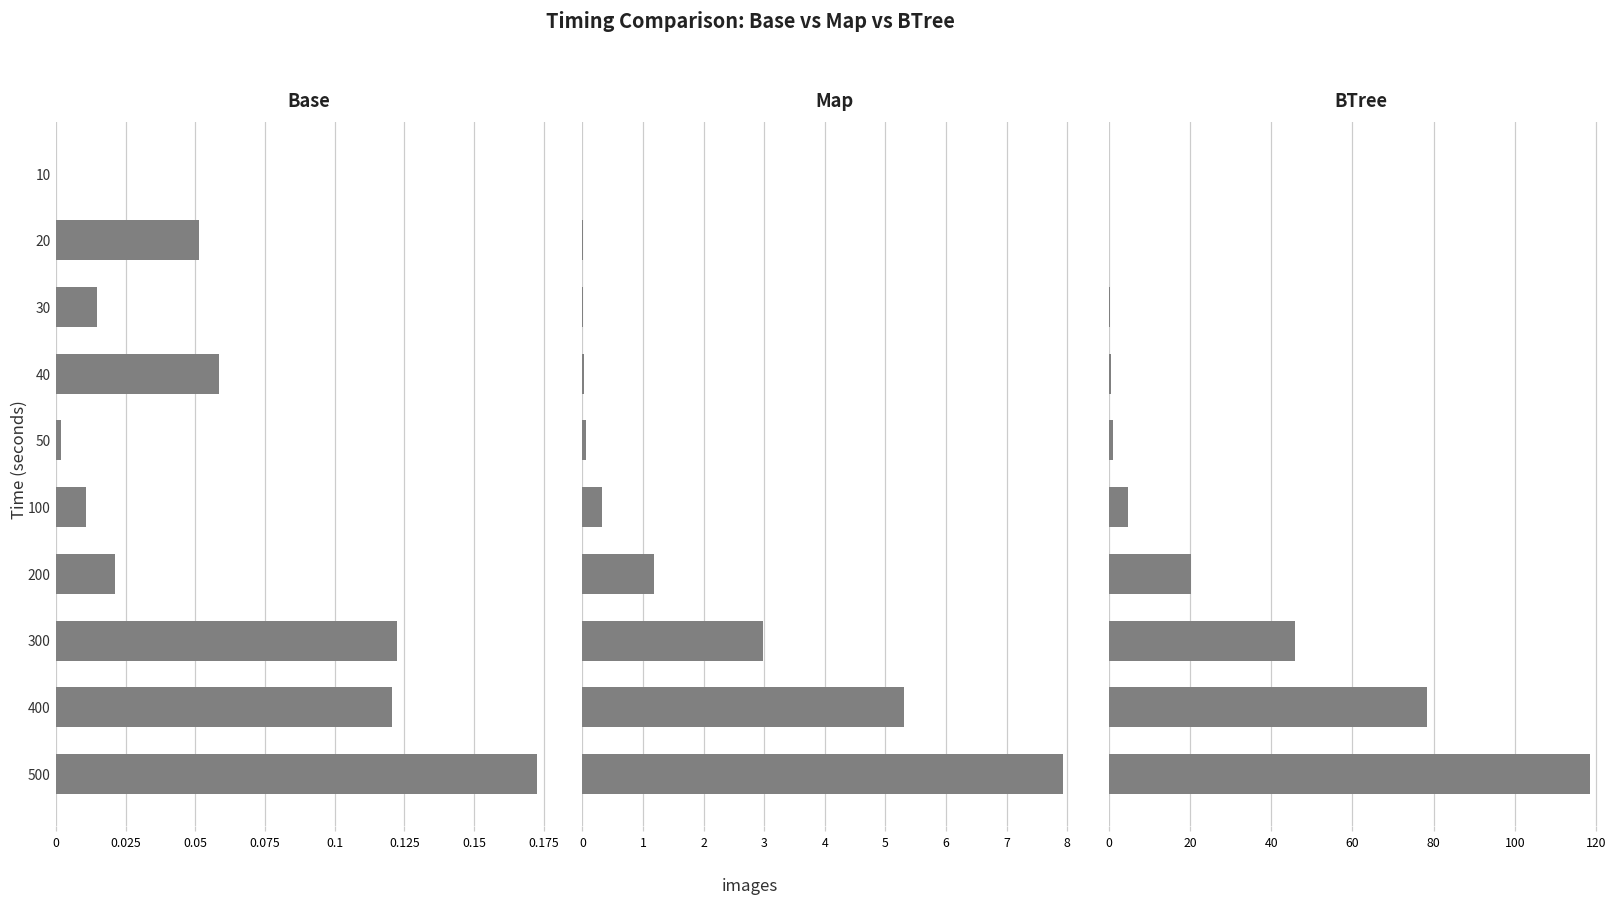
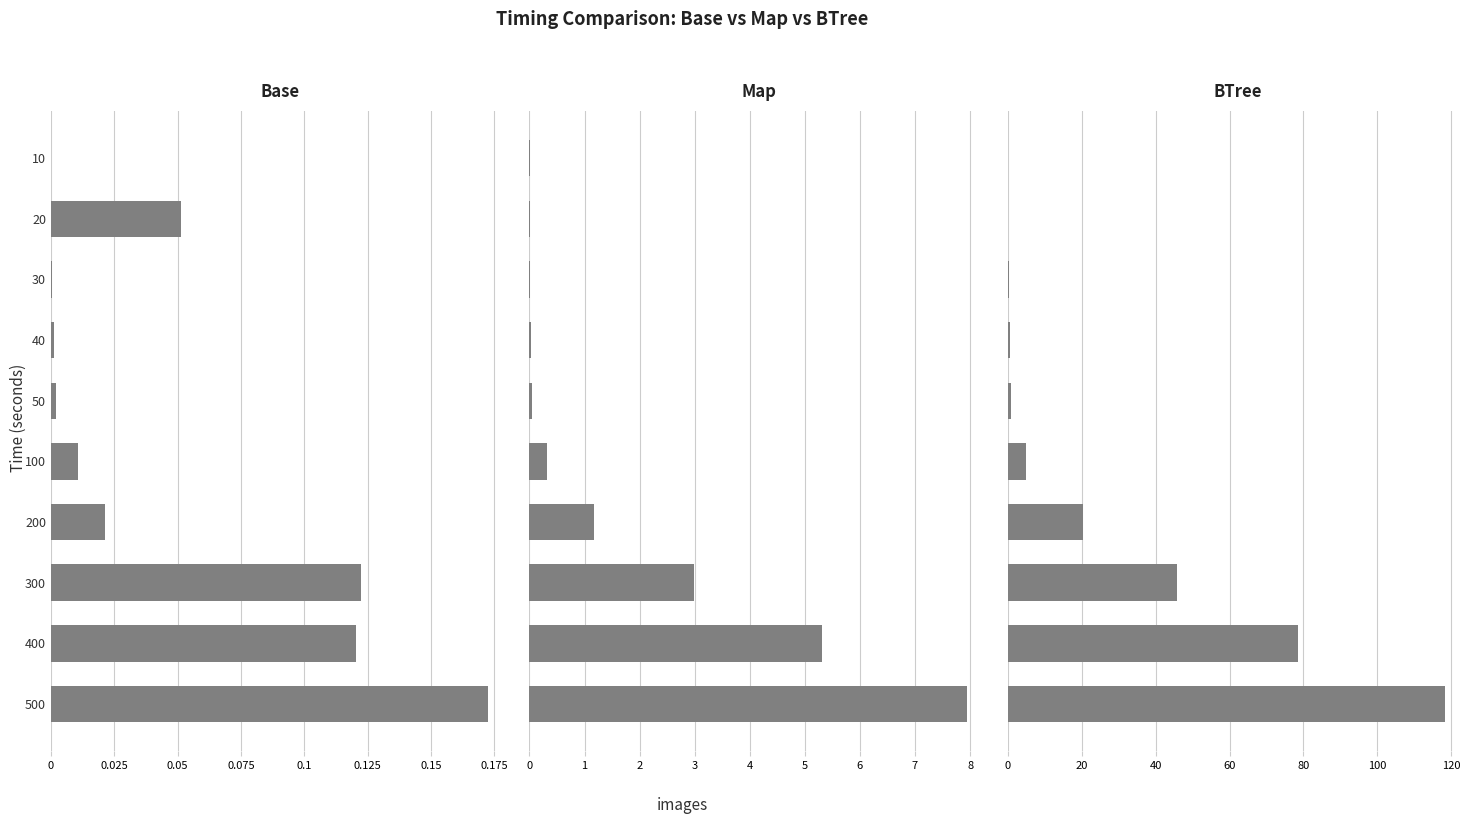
Base, 30: 0.015 -> 0.000
Base, 40: 0.058 -> 0.001
